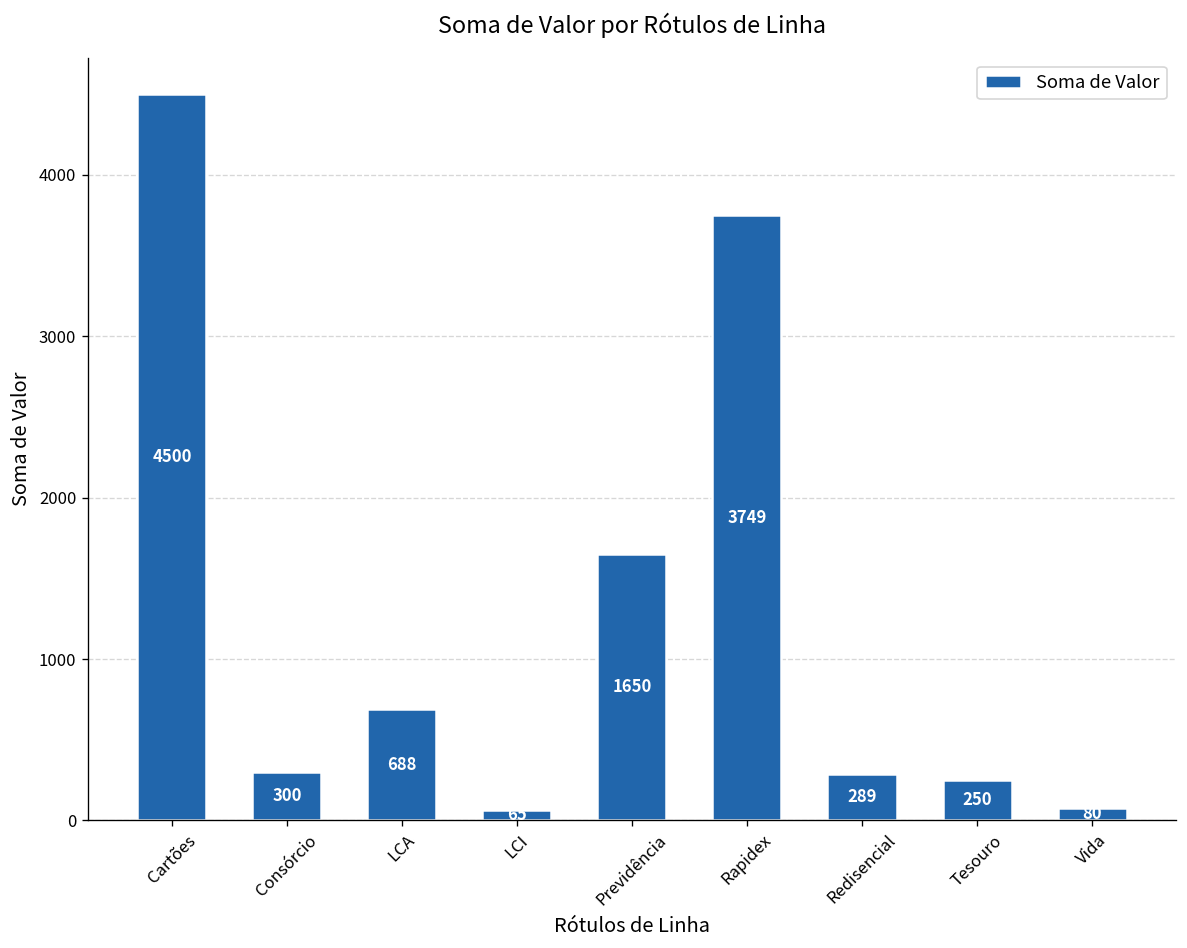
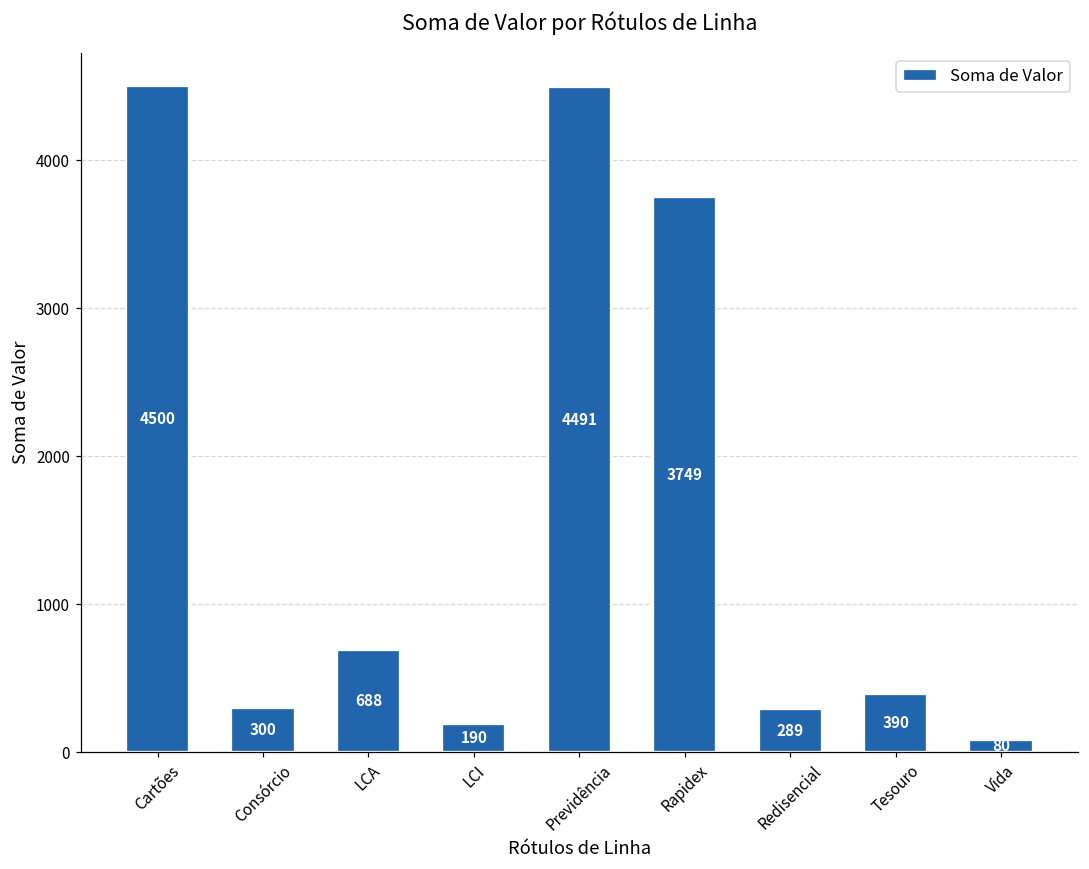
LCI: 70 -> 190
Previdência: 1650 -> 4491
Tesouro: 250 -> 390
